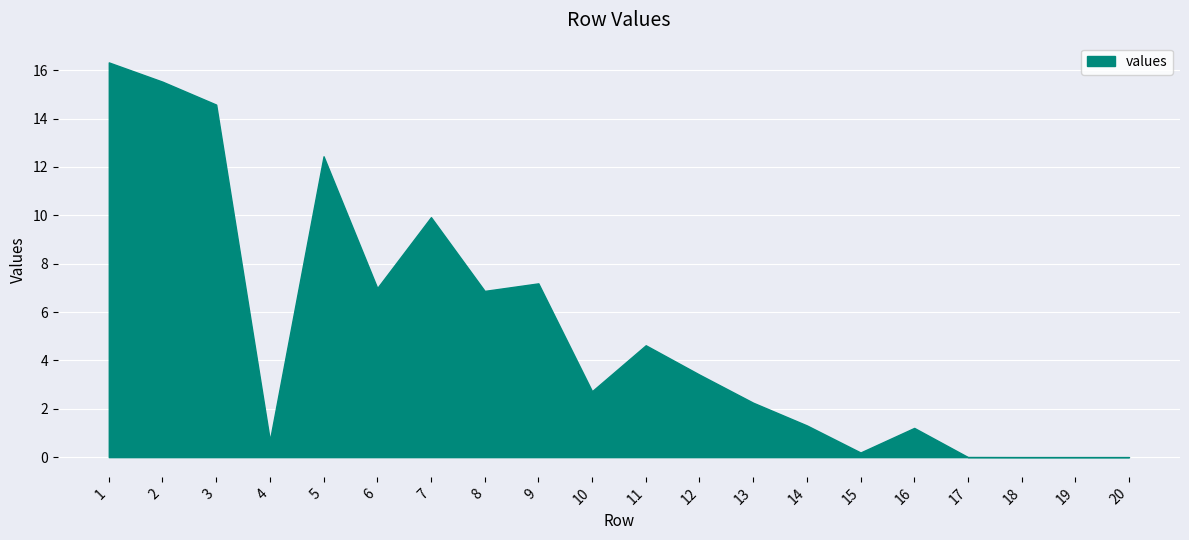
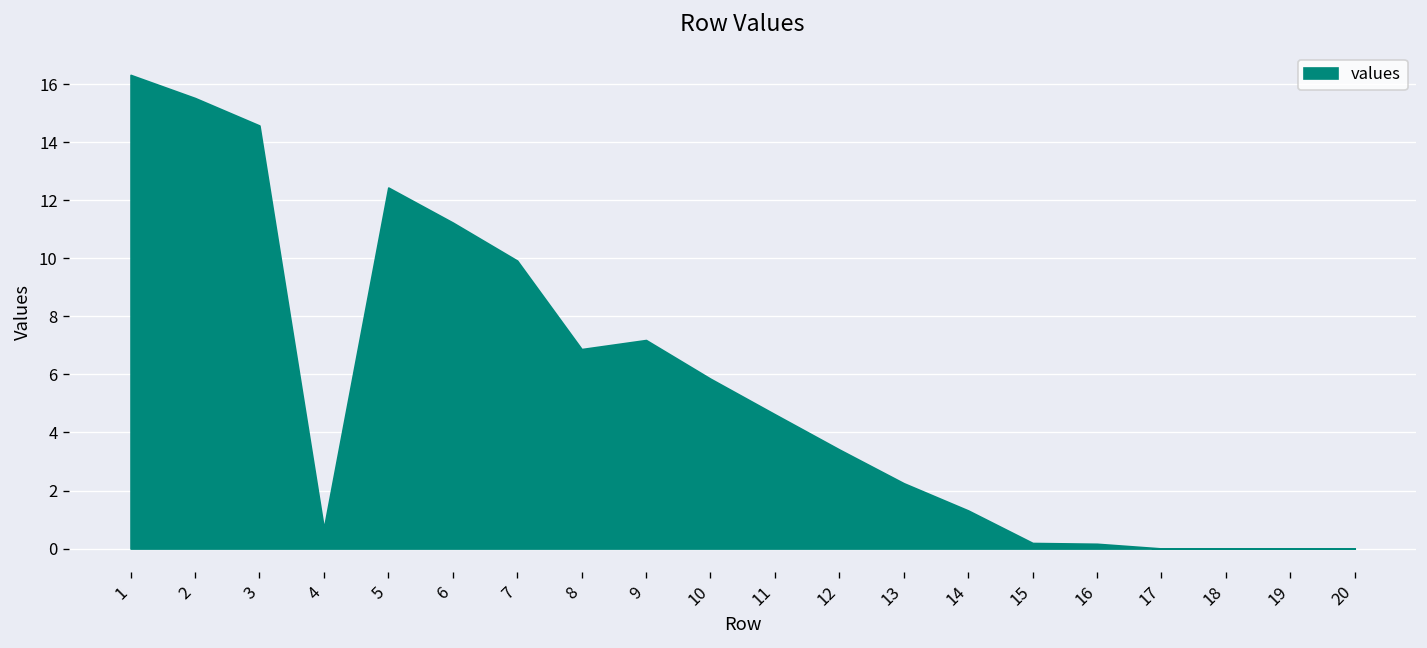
6: 7.0 -> 11.2
10: 2.7 -> 5.9
16: 1.2 -> 0.2
